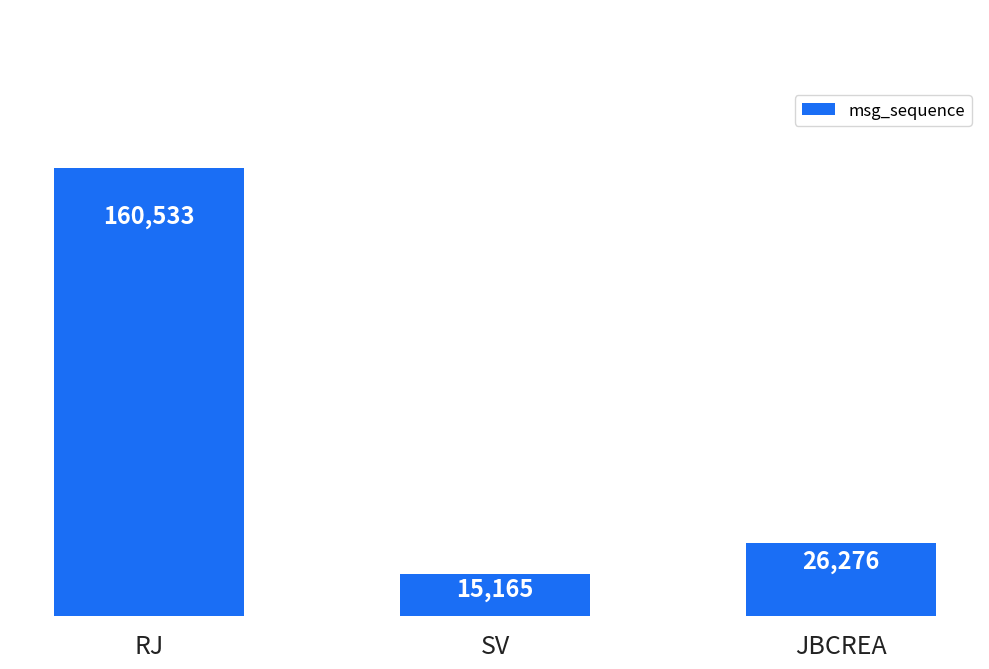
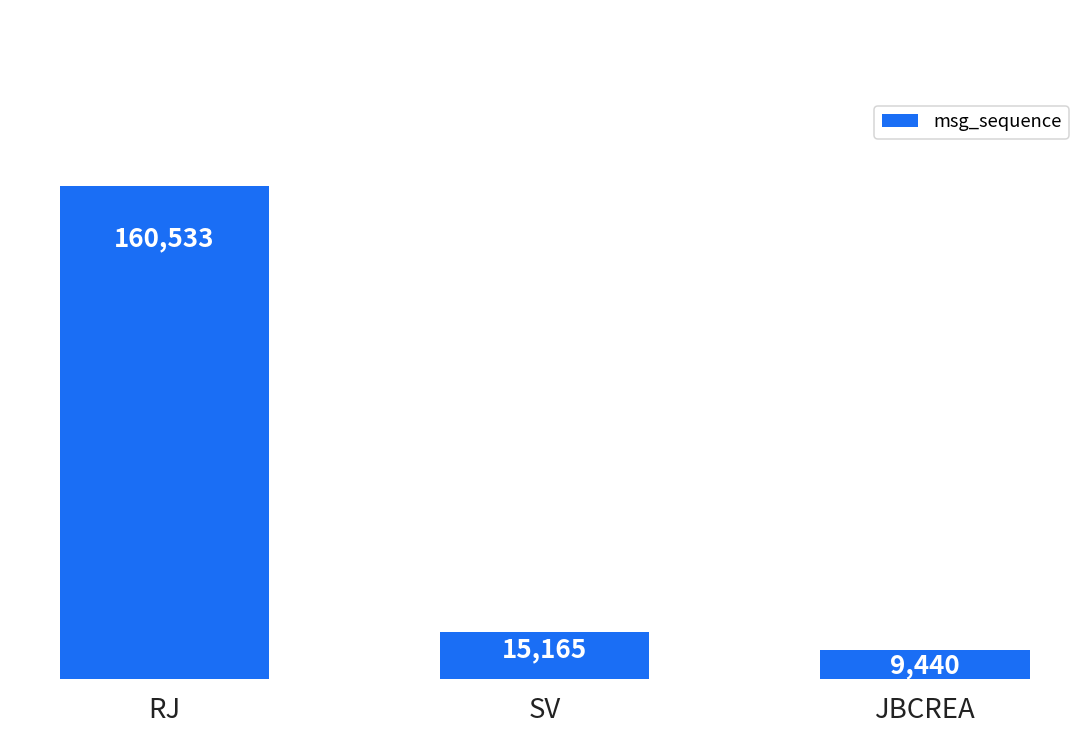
JBCREA: 26,276 -> 9,440
